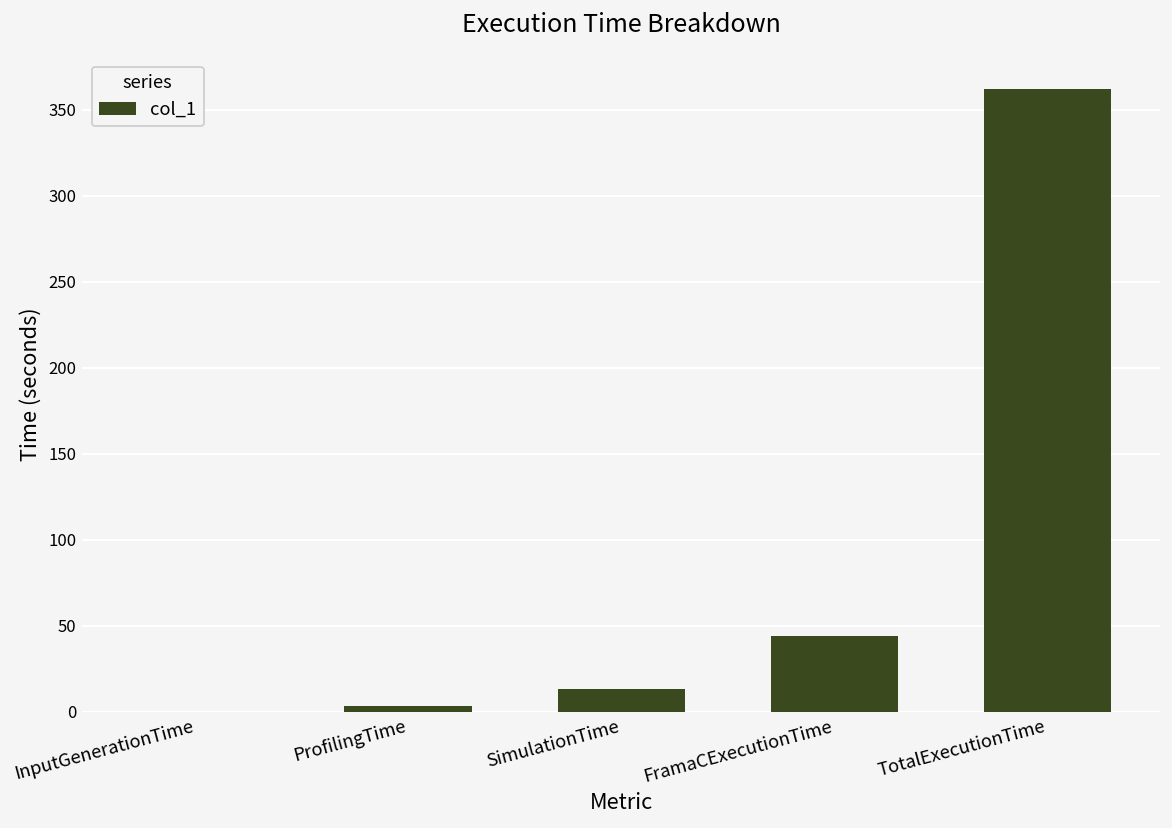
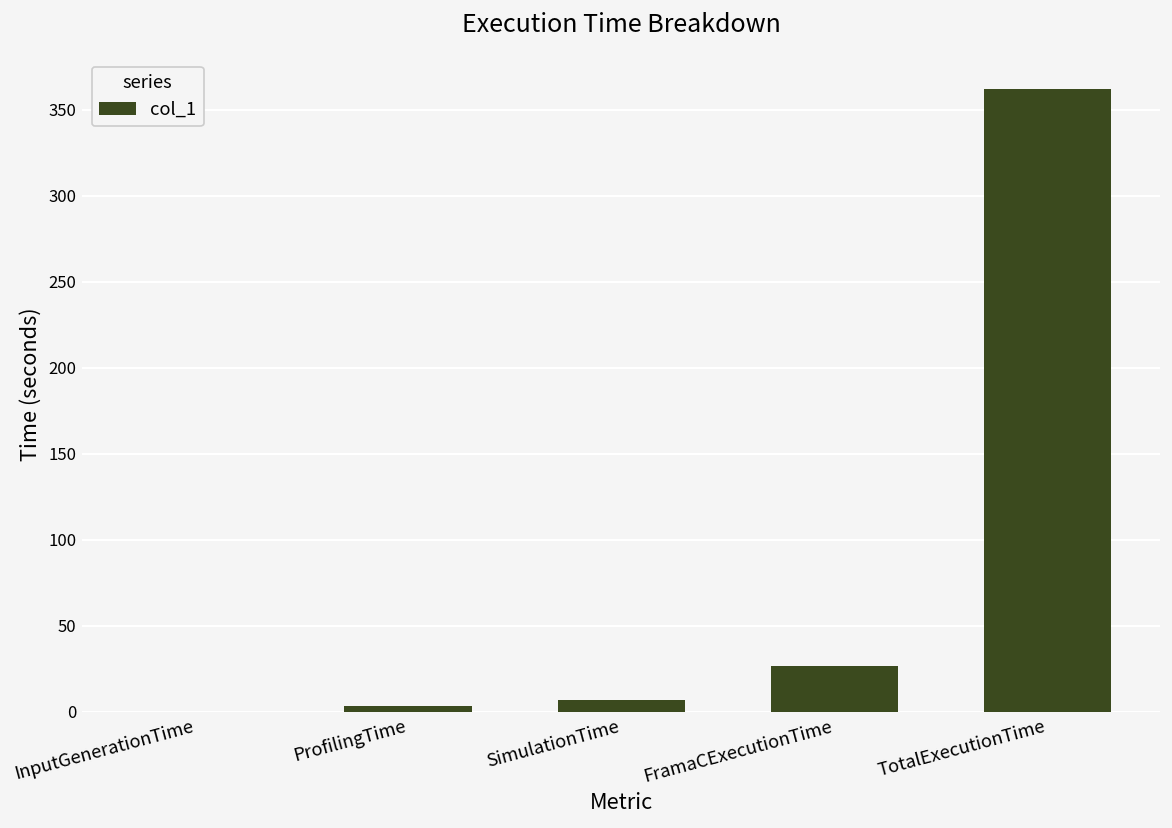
SimulationTime: 13 -> 7
FramaCExecutionTime: 44 -> 27
